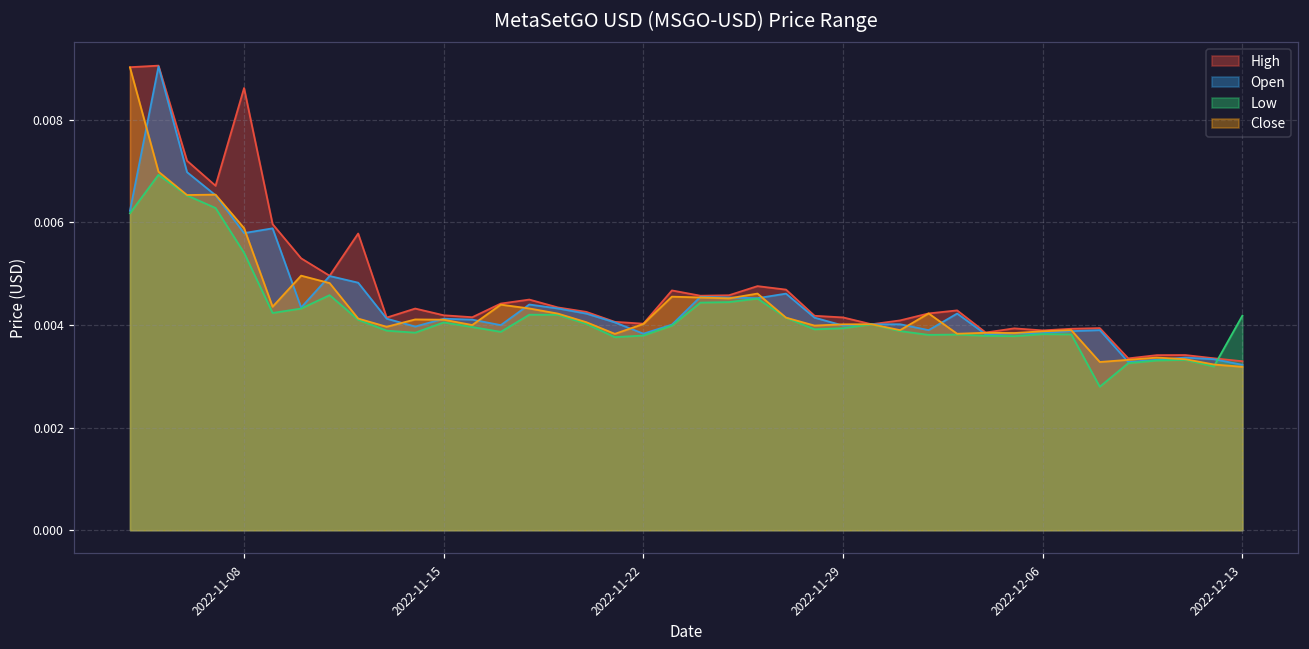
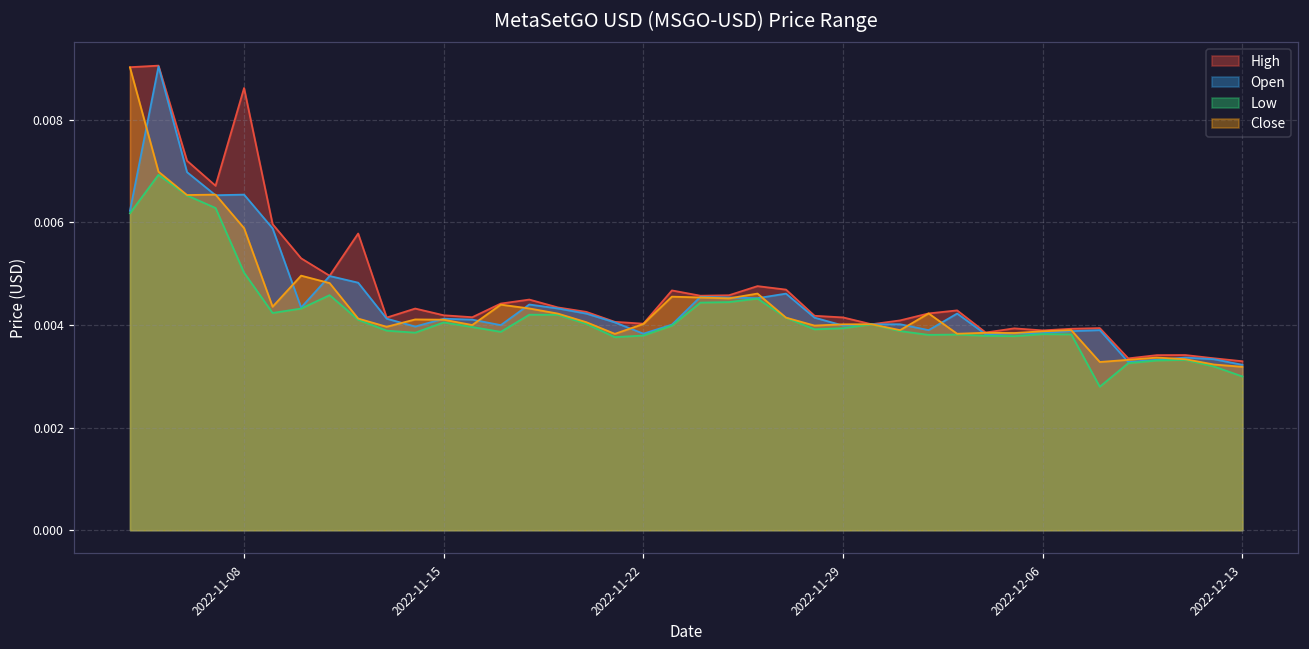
Open, 2022-11-08: 0.0058 -> 0.0065
Low, 2022-11-08: 0.0054 -> 0.0050
Low, 2022-12-13: 0.0042 -> 0.0030
